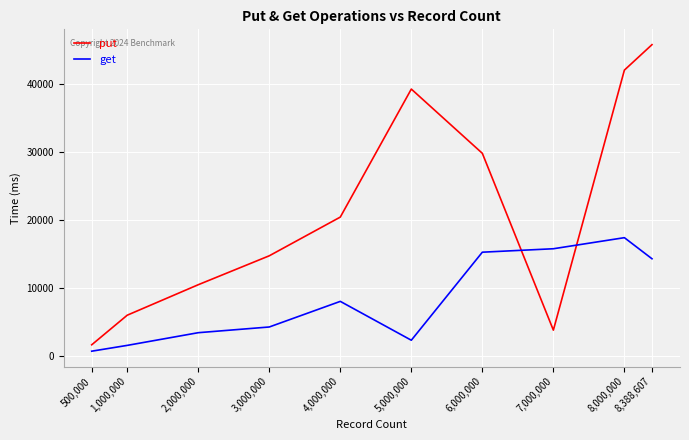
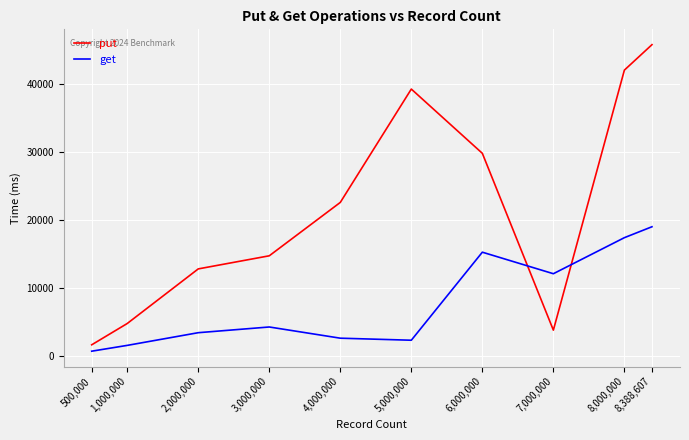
put, 1,000,000: 6000 -> 5000
put, 2,000,000: 11000 -> 13000
put, 4,000,000: 20000 -> 23000
get, 4,000,000: 8000 -> 3000
get, 7,000,000: 16000 -> 12000
get, 8,388,607: 14000 -> 19000
